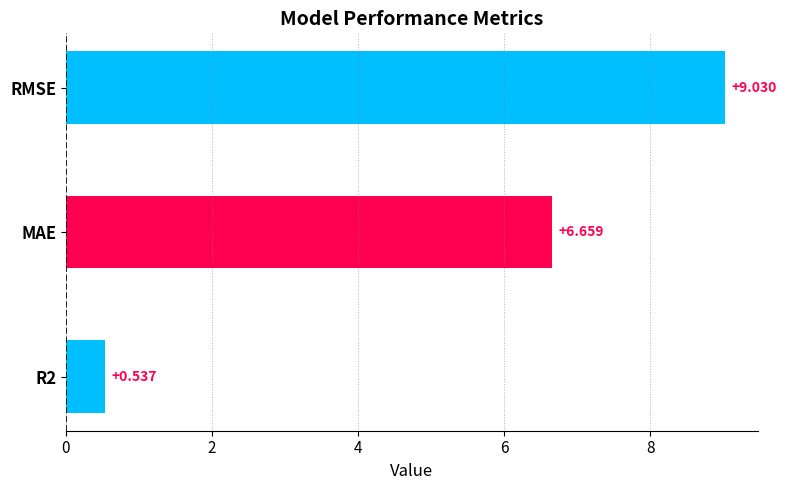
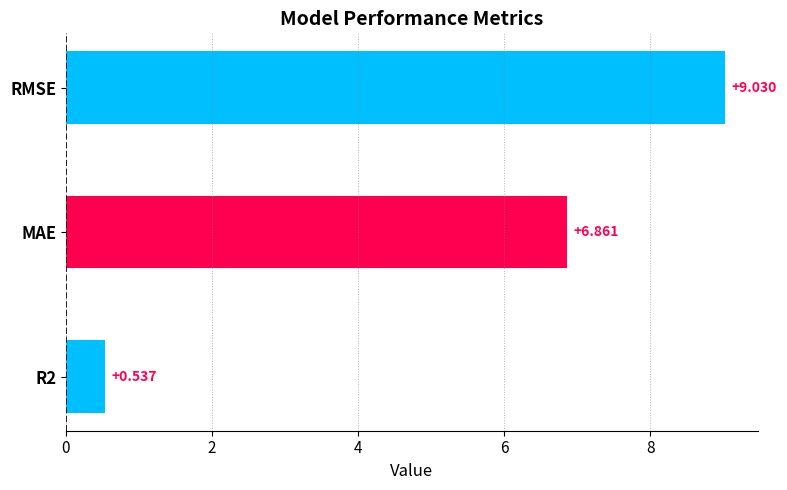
MAE: +6.659 -> +6.861
